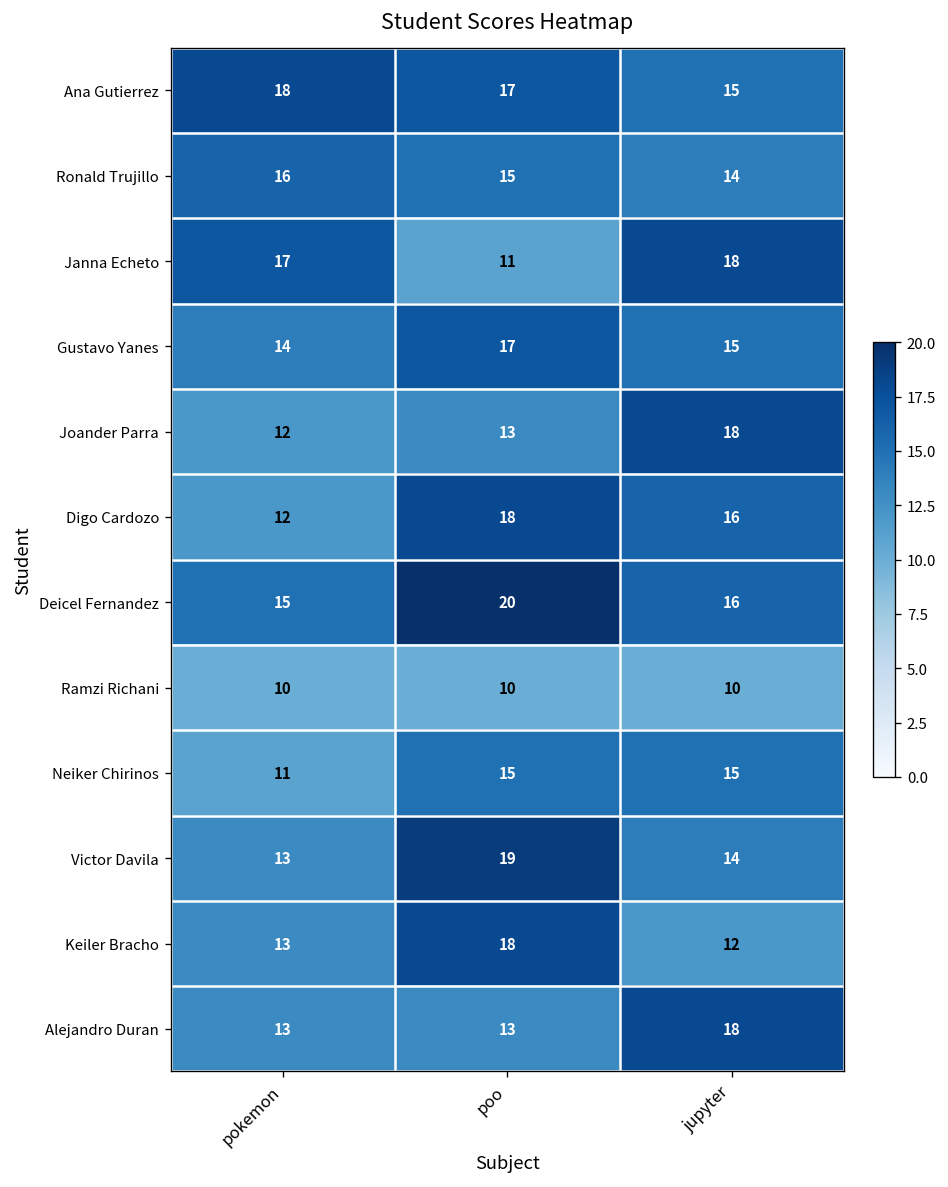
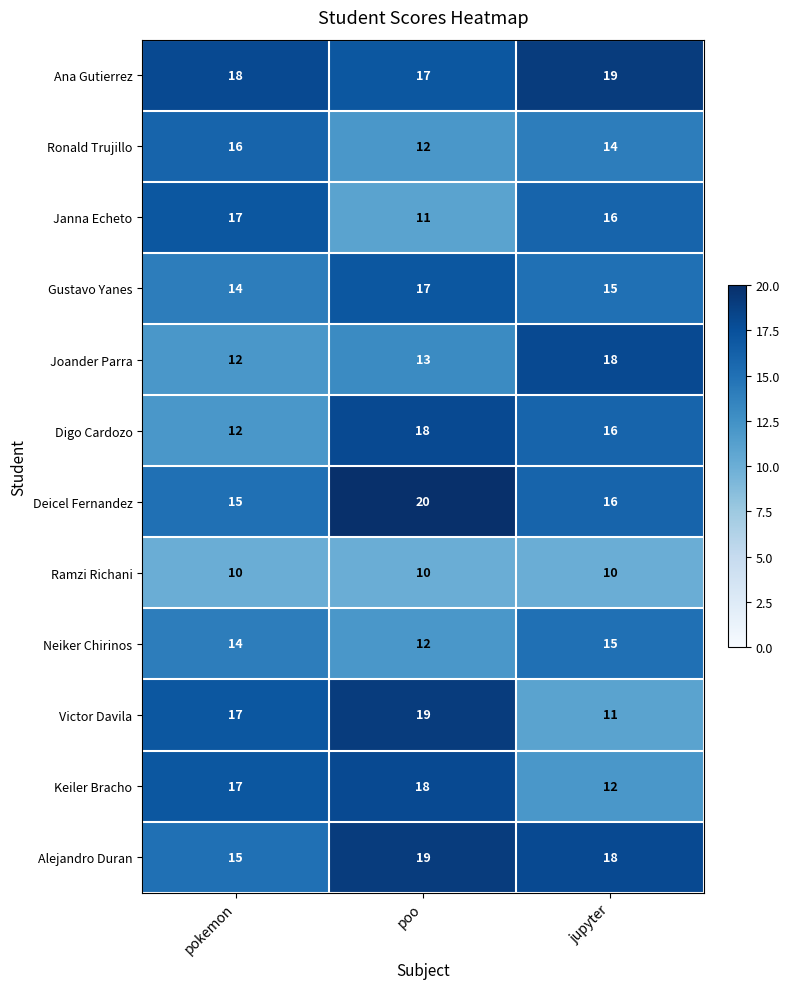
Ana Gutierrez, jupyter: 15 -> 19
Ronald Trujillo, poo: 15 -> 12
Janna Echeto, jupyter: 18 -> 16
Neiker Chirinos, pokemon: 11 -> 14
Neiker Chirinos, poo: 15 -> 12
Victor Davila, pokemon: 13 -> 17
Victor Davila, jupyter: 14 -> 11
Keiler Bracho, pokemon: 13 -> 17
Alejandro Duran, pokemon: 13 -> 15
Alejandro Duran, poo: 13 -> 19
